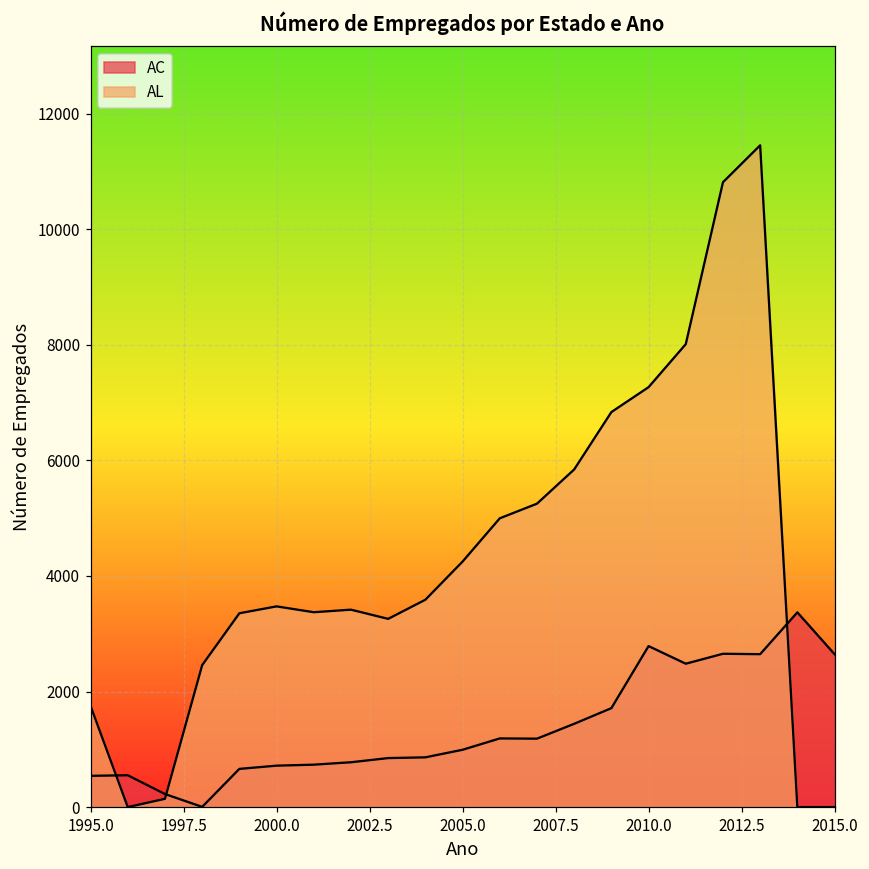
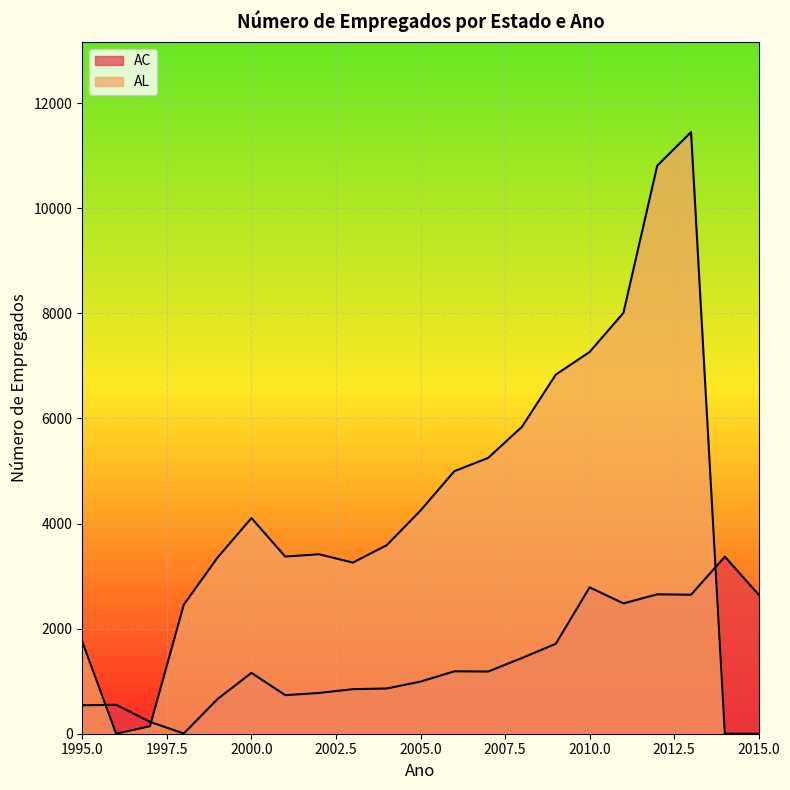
AC, 2000.0: 700 -> 1200
AL, 2000.0: 3500 -> 4100
